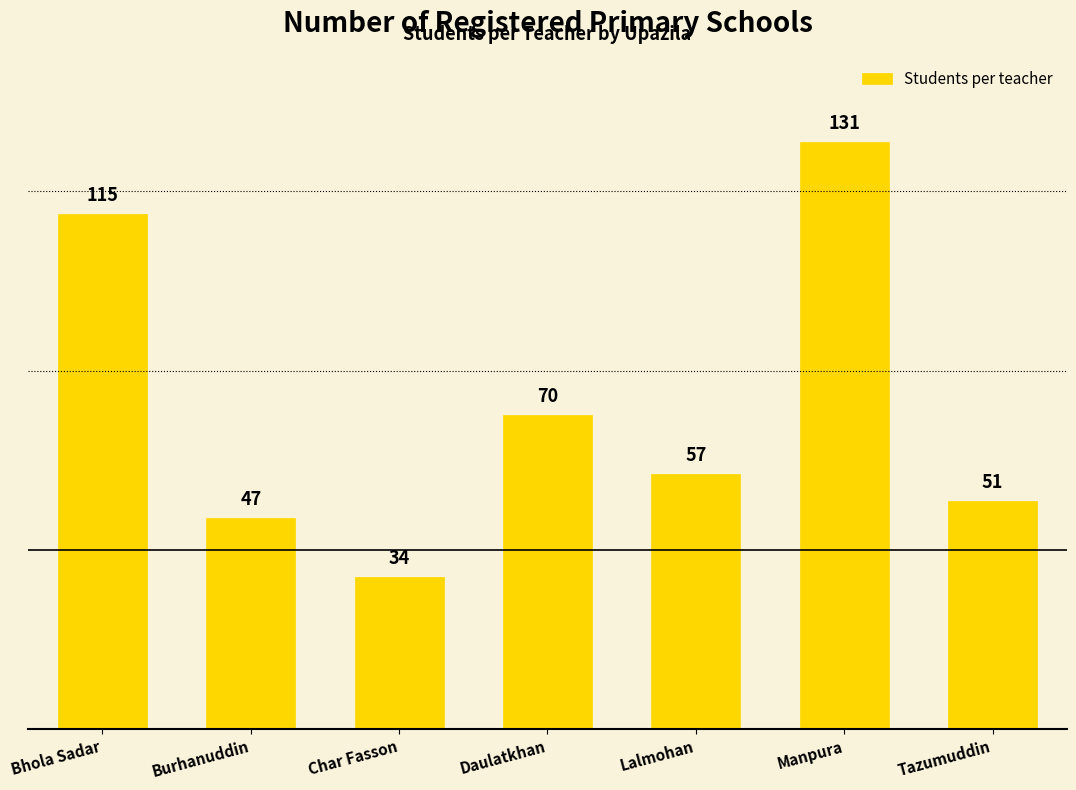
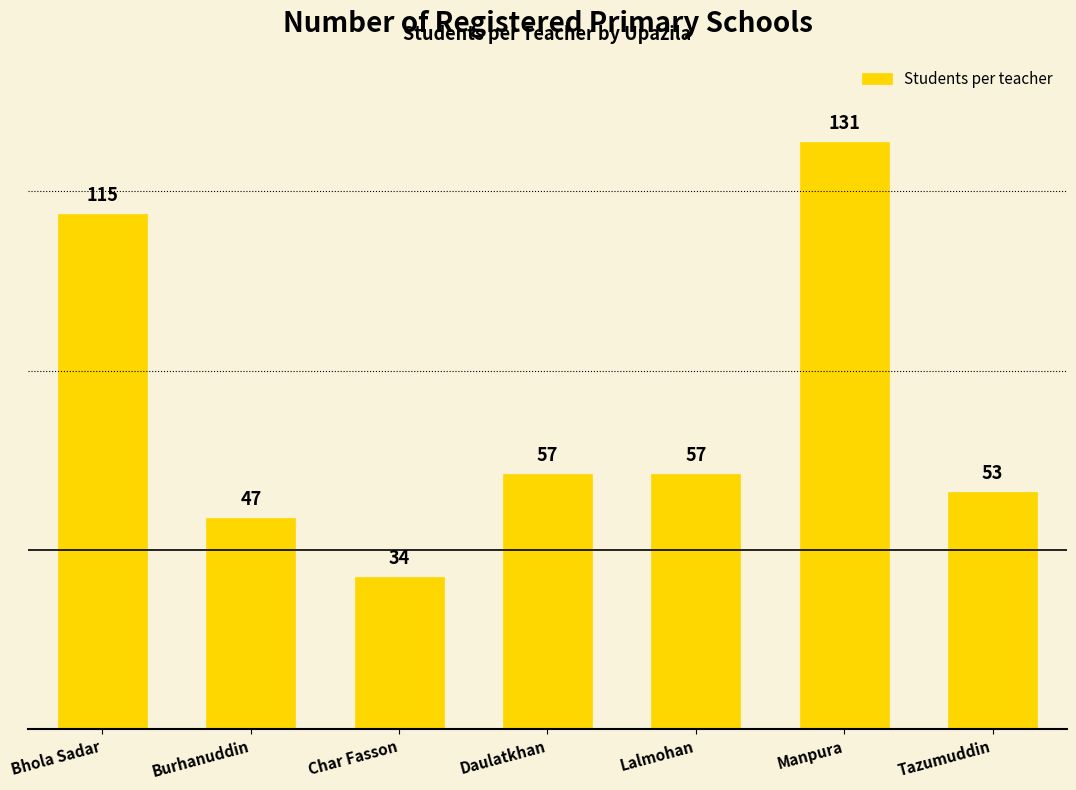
Daulatkhan: 70 -> 57
Tazumuddin: 51 -> 53
